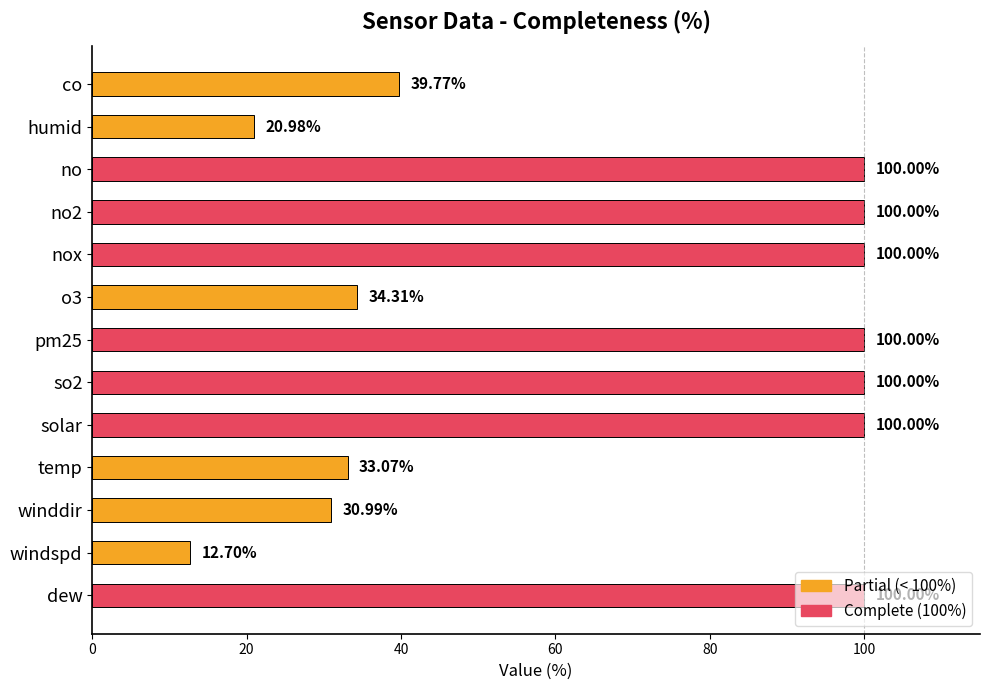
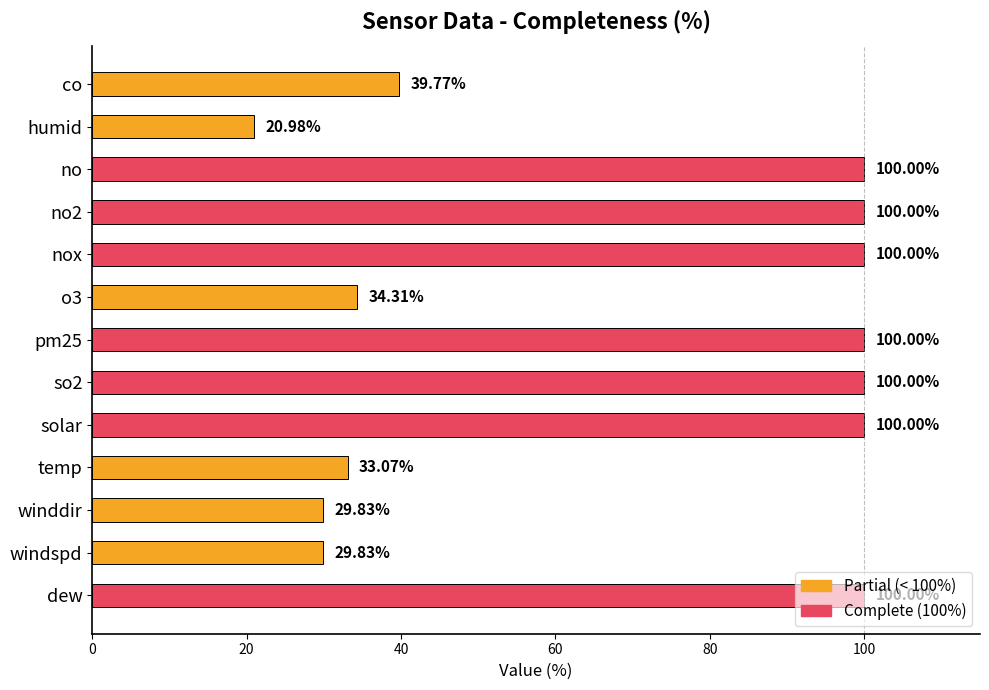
winddir: 30.99% -> 29.83%
windspd: 12.70% -> 29.83%
